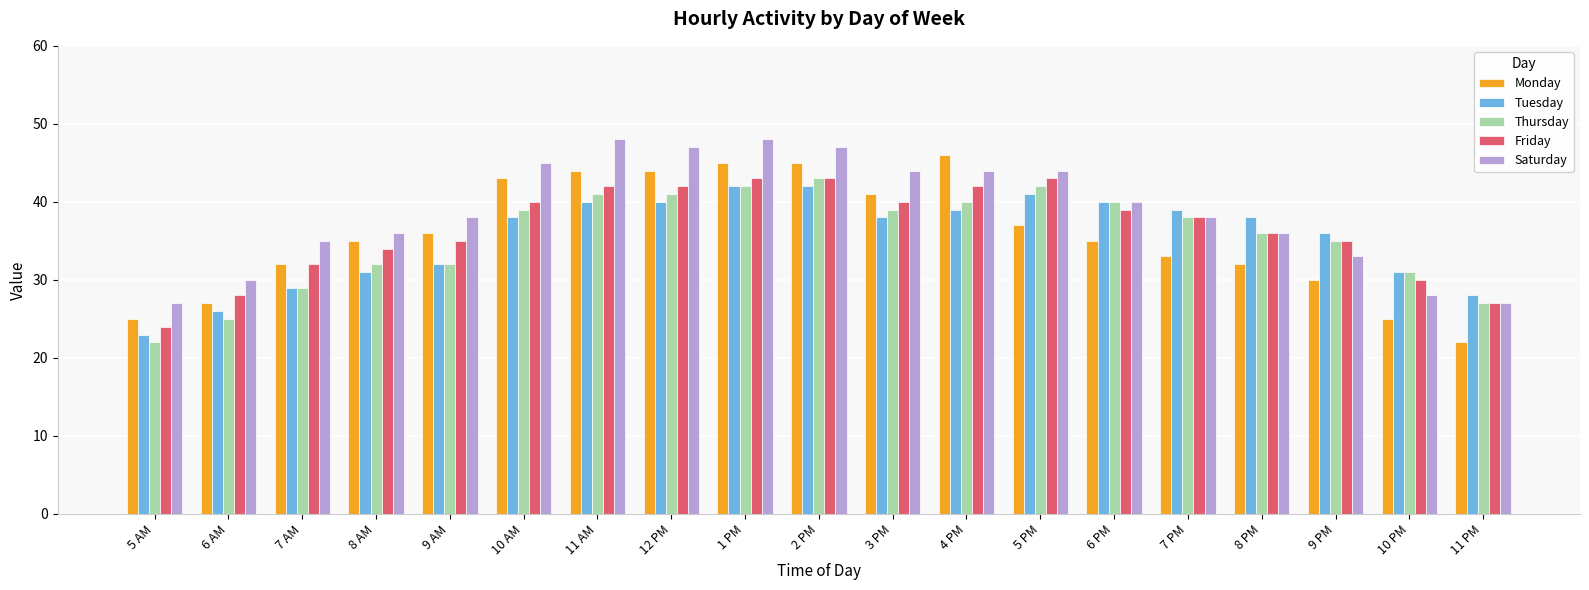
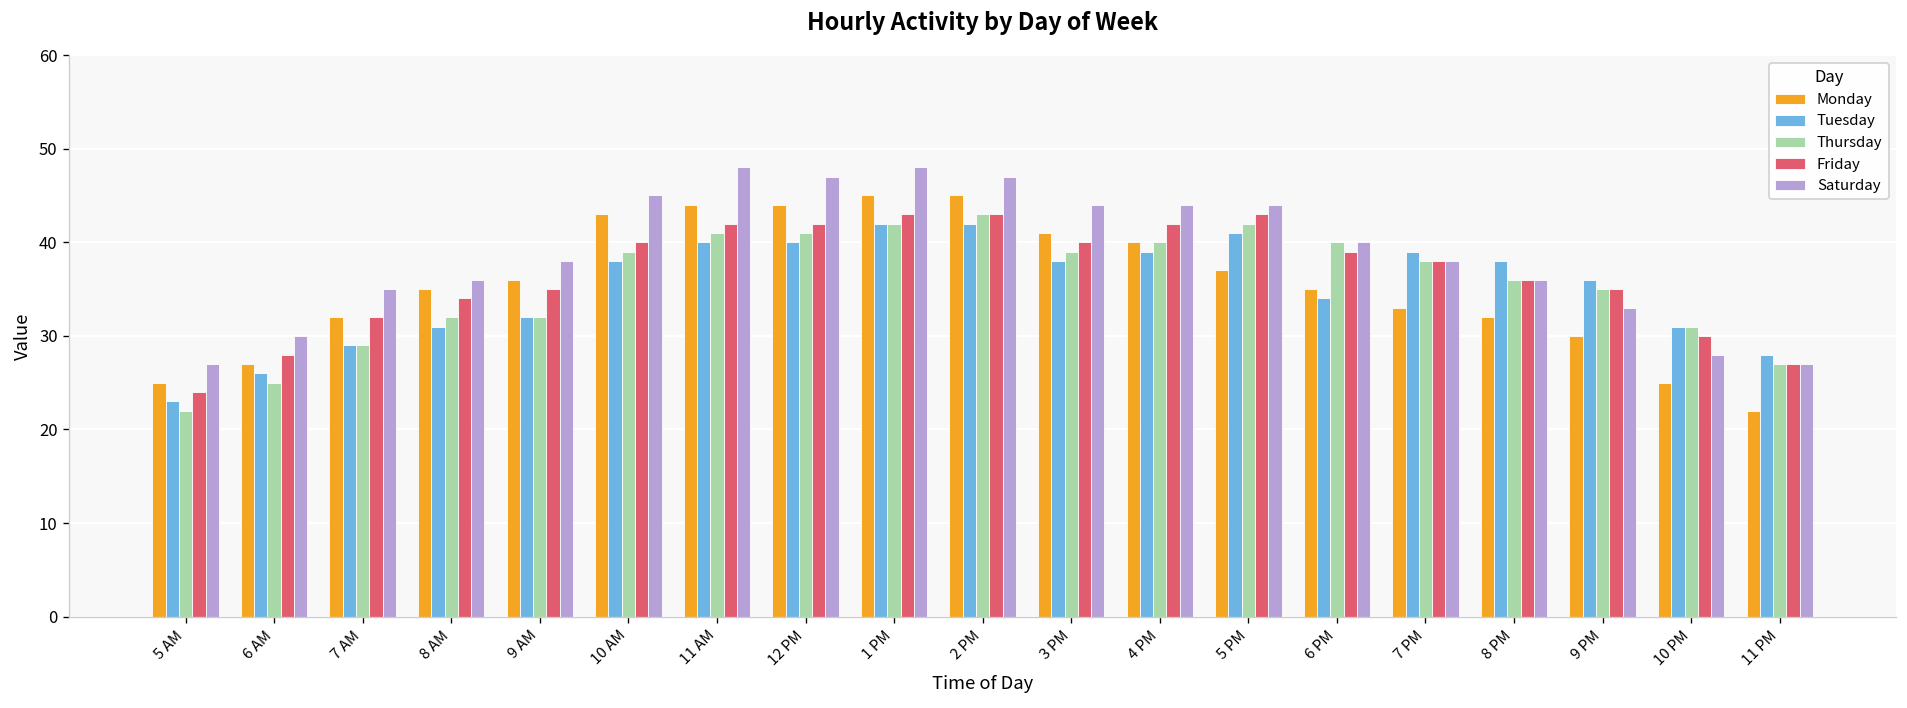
Monday, 4 PM: 46 -> 40
Tuesday, 6 PM: 40 -> 34
